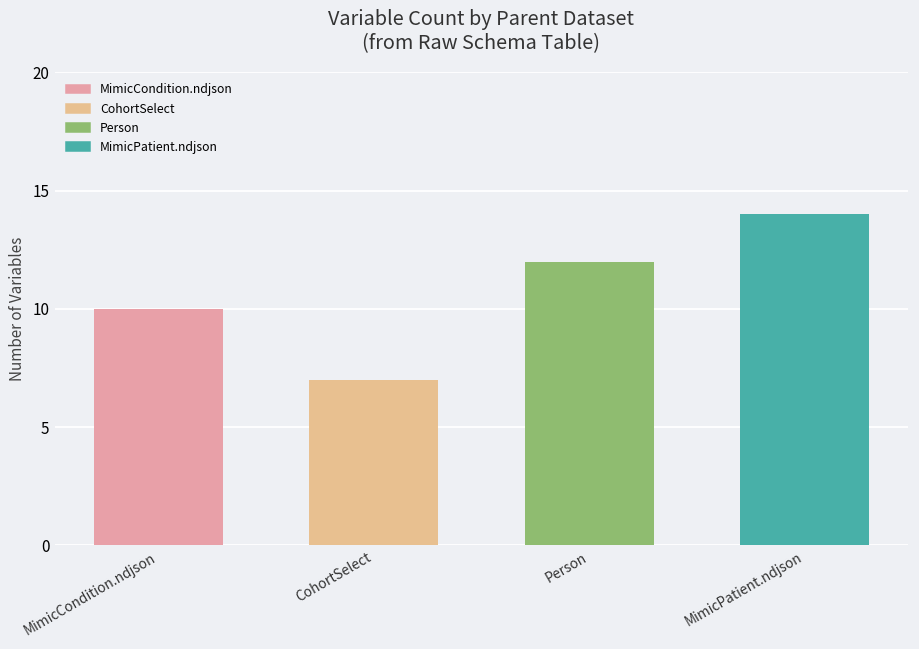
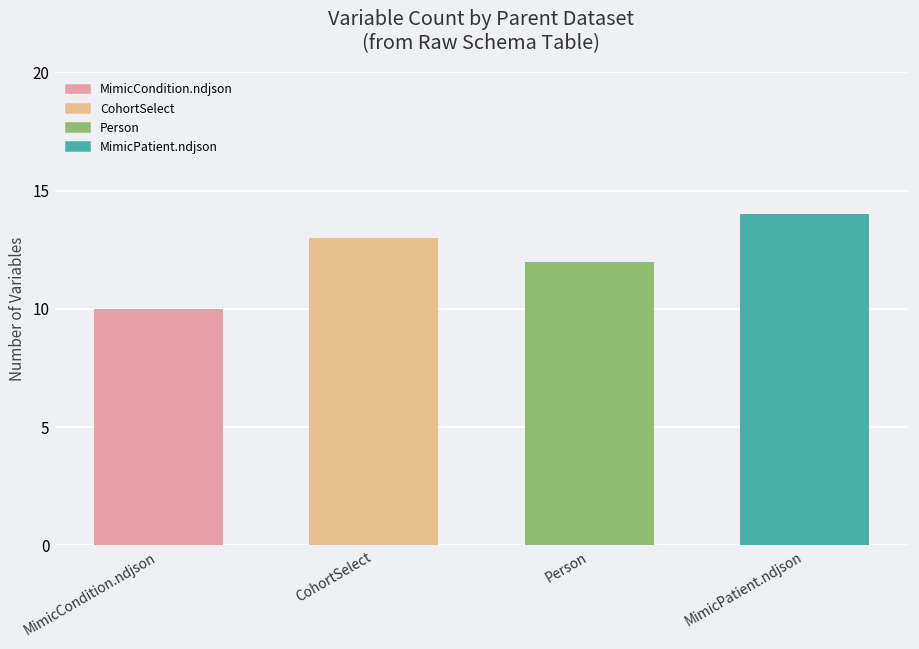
CohortSelect: 7 -> 13
